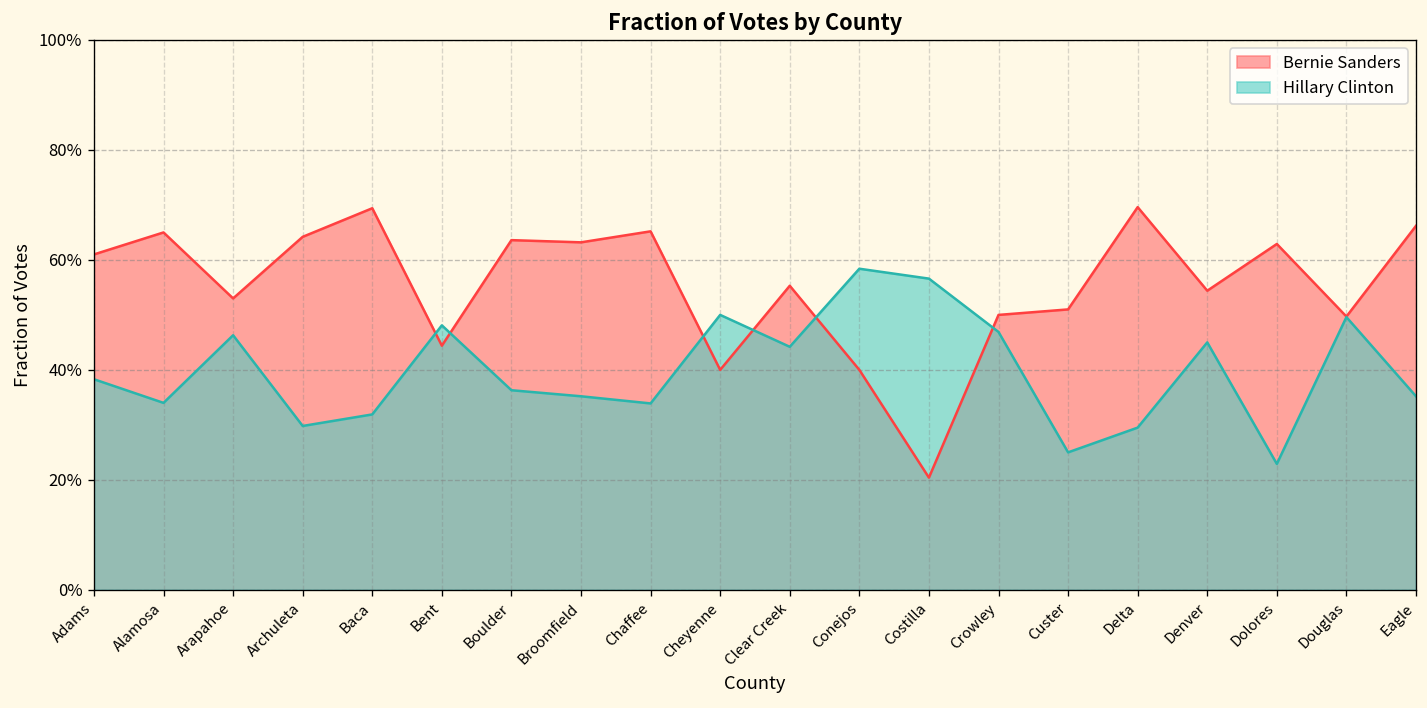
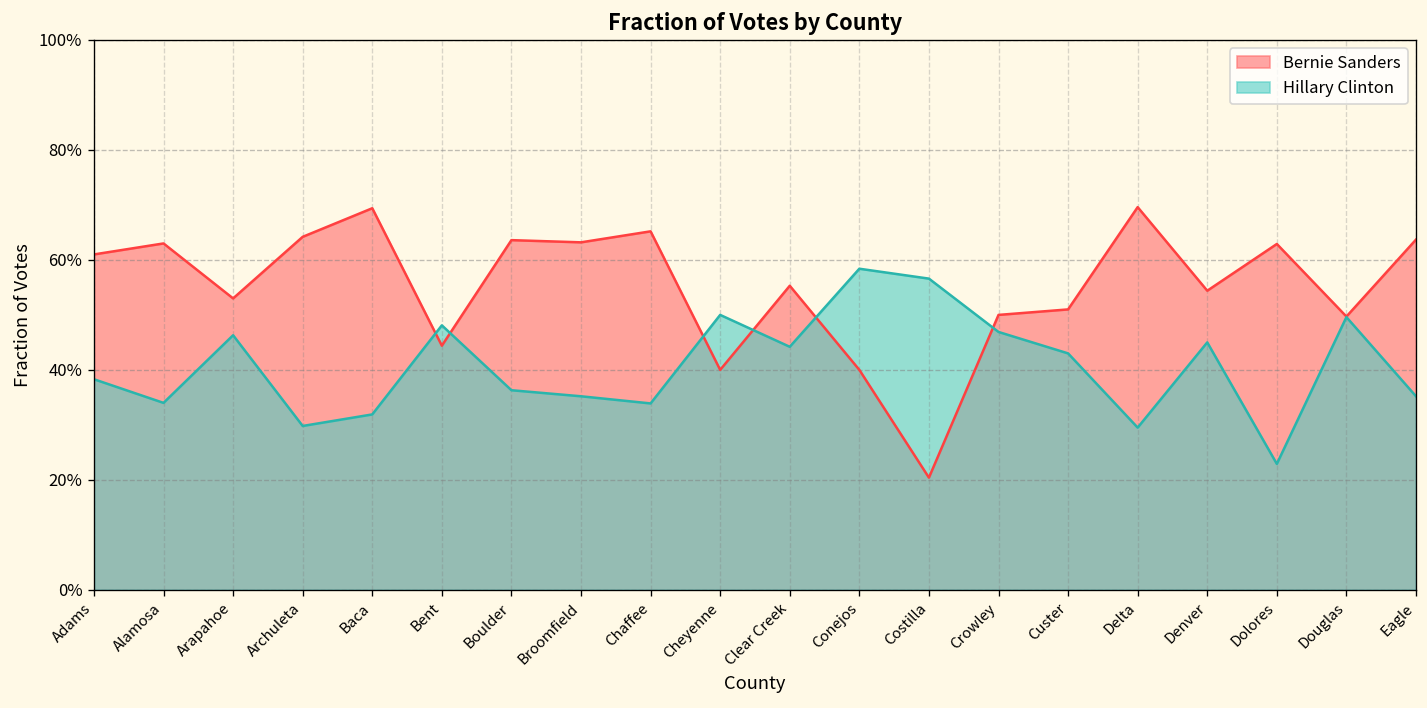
Bernie Sanders, Alamosa: 65% -> 63%
Hillary Clinton, Custer: 25% -> 43%
Bernie Sanders, Eagle: 66% -> 64%
